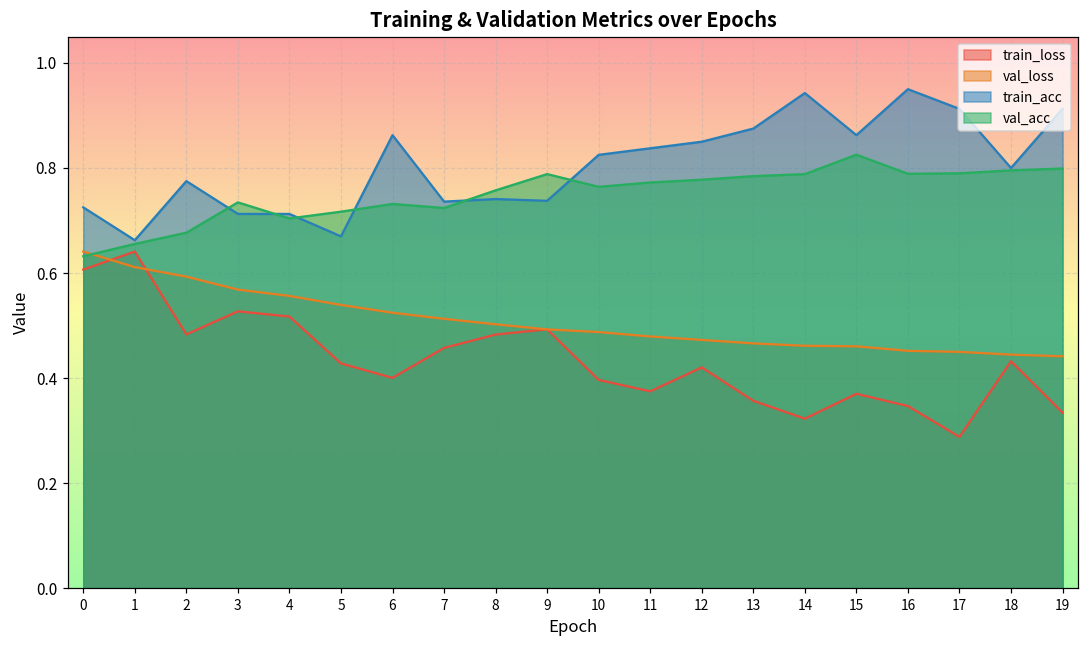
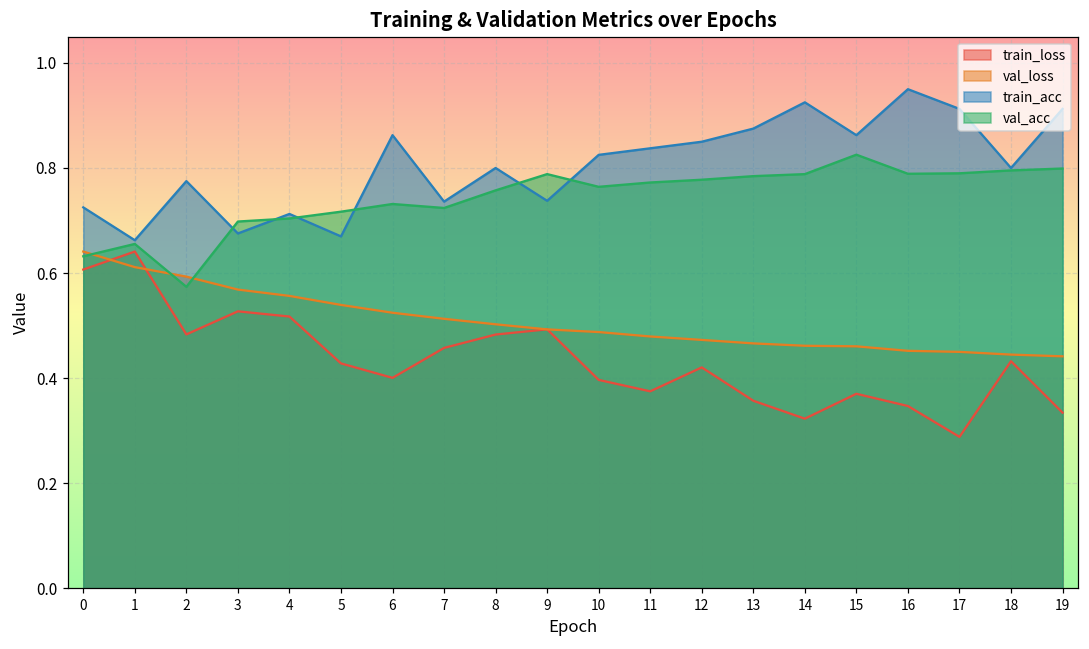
val_acc, 2: 0.68 -> 0.57
train_acc, 3: 0.71 -> 0.68
val_acc, 3: 0.73 -> 0.70
train_acc, 8: 0.74 -> 0.80
train_acc, 14: 0.94 -> 0.93
